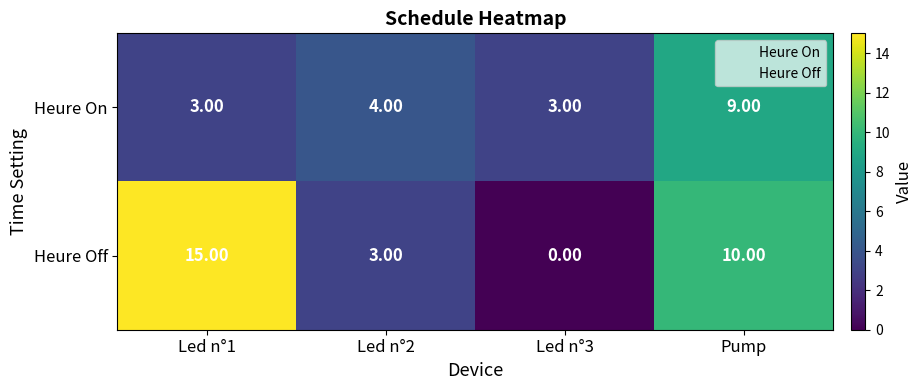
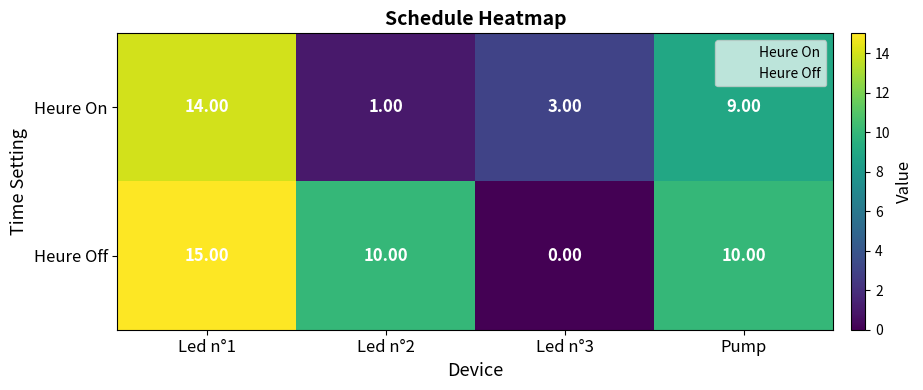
Heure On, Led n°1: 3.00 -> 14.00
Heure On, Led n°2: 4.00 -> 1.00
Heure Off, Led n°2: 3.00 -> 10.00
